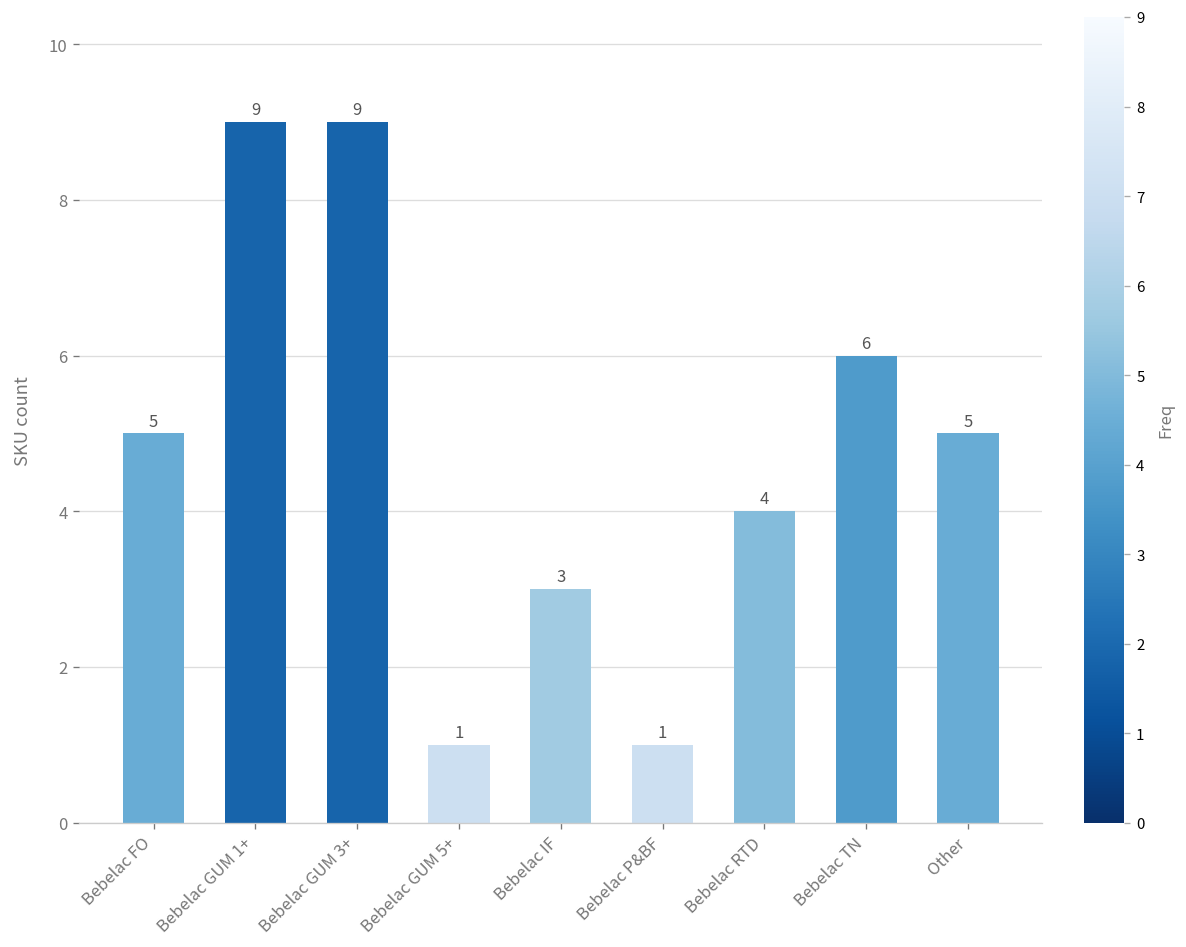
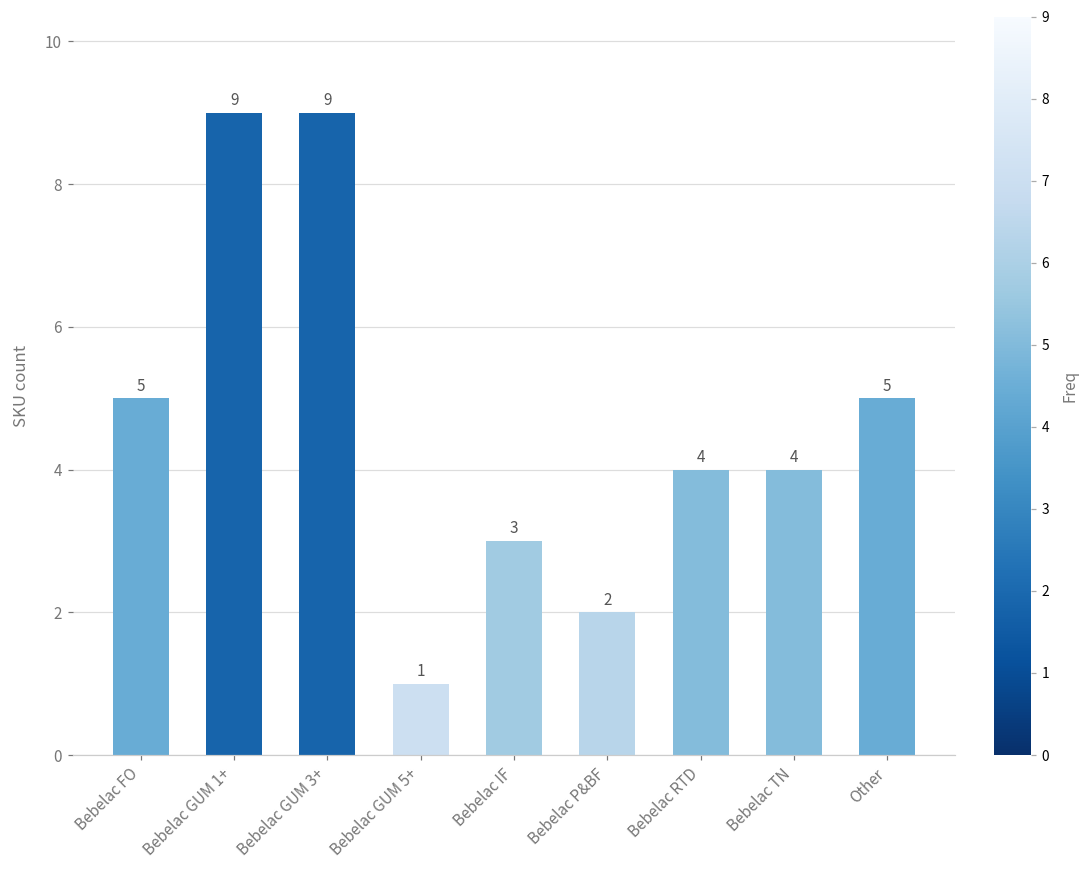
Bebelac P&BF: 1 -> 2
Bebelac TN: 6 -> 4
